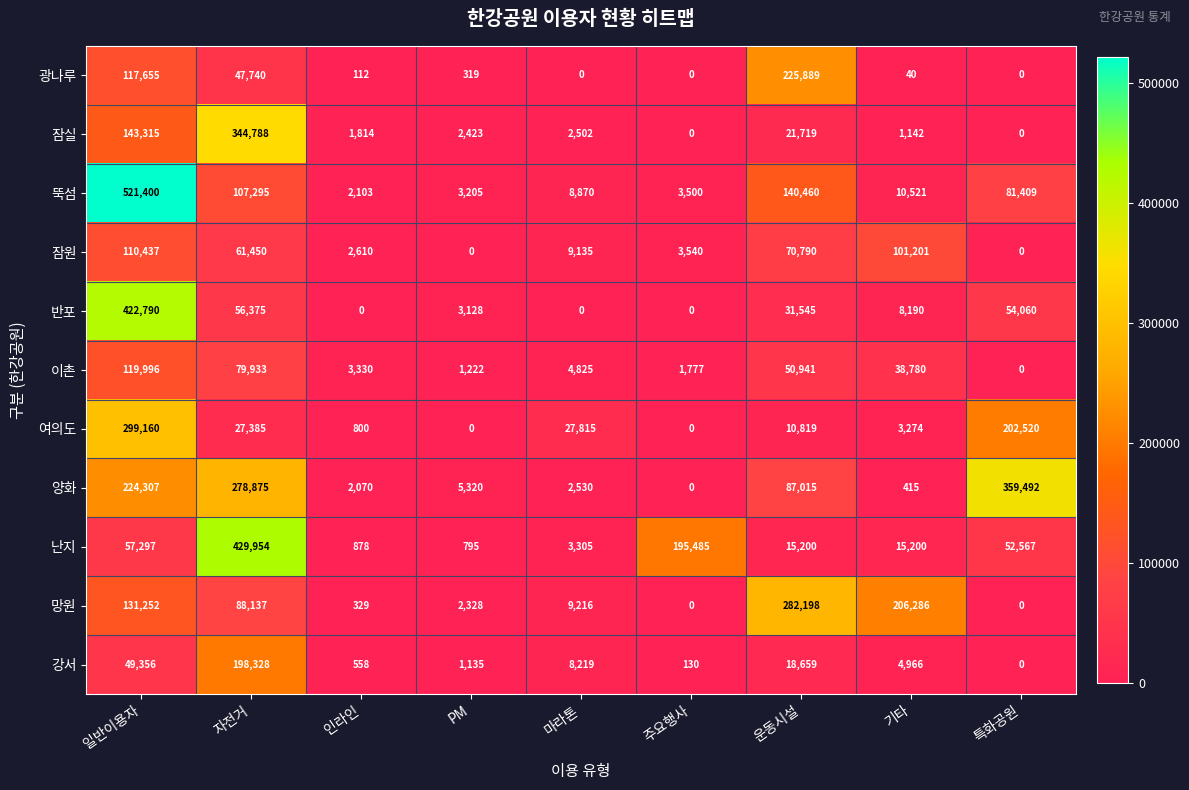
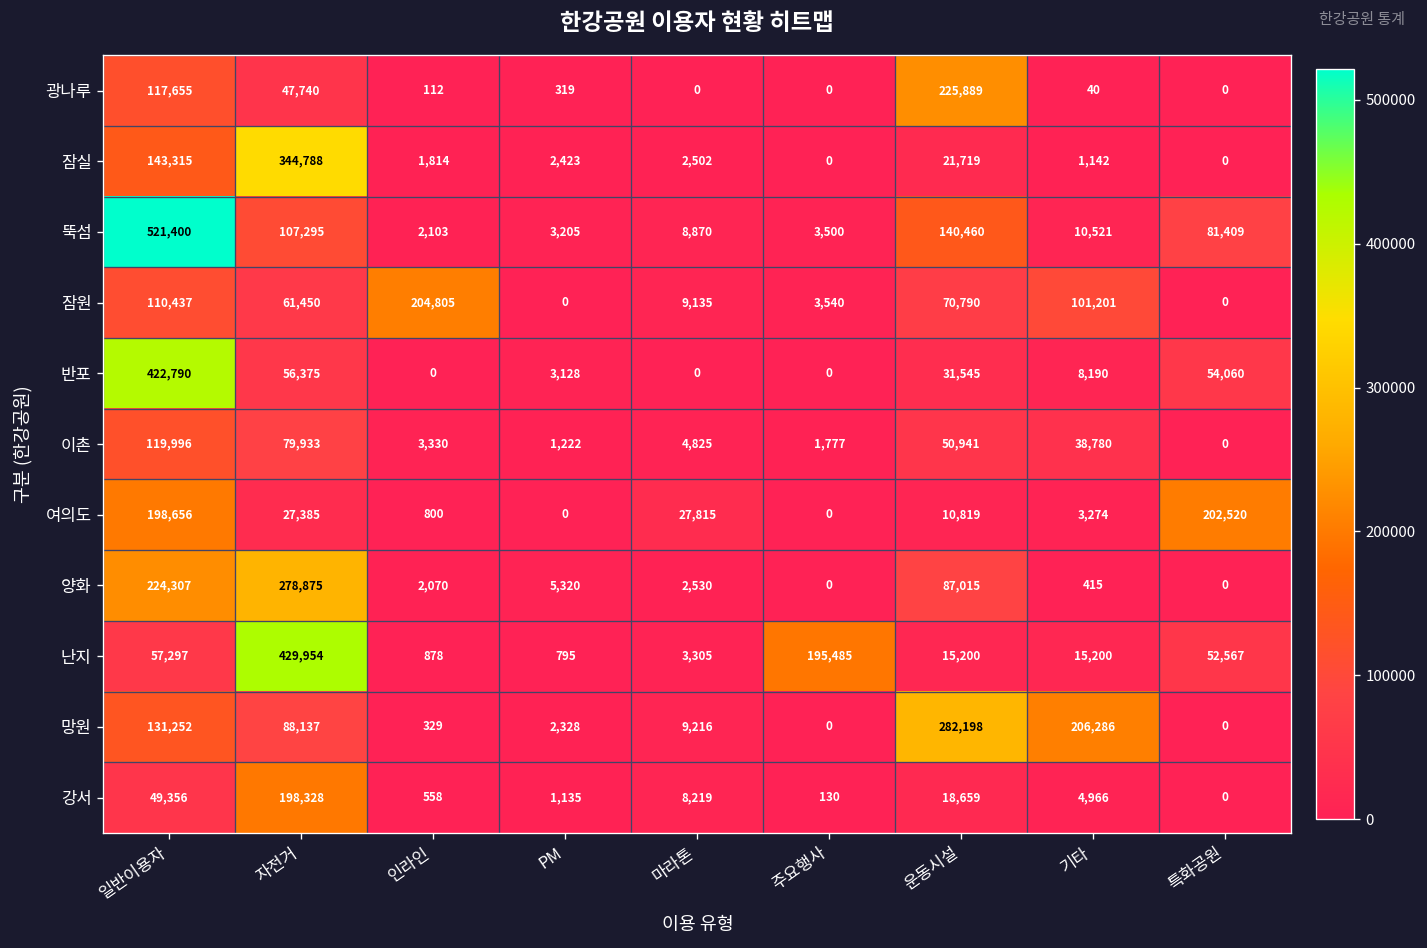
잠원, 인라인: 2,610 -> 204,805
여의도, 일반이용자: 299,160 -> 198,656
양화, 특화공원: 359,492 -> 0
